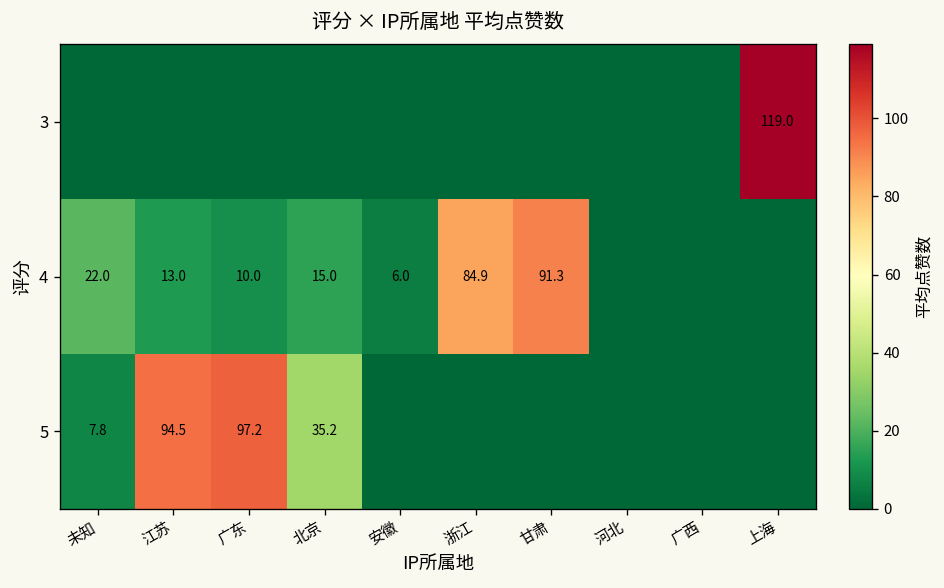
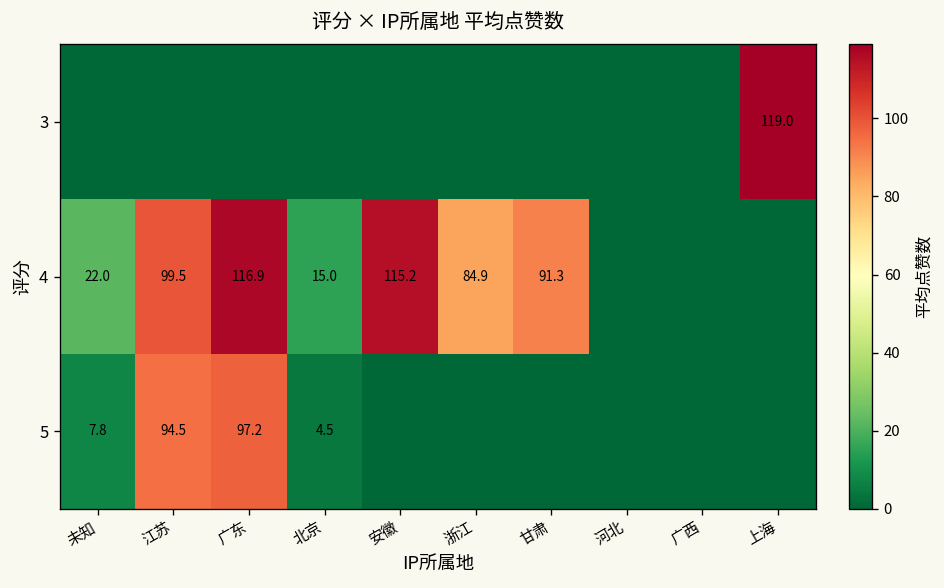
4, 江苏: 13.0 -> 99.5
4, 广东: 10.0 -> 116.9
4, 安徽: 6.0 -> 115.2
5, 北京: 35.2 -> 4.5
